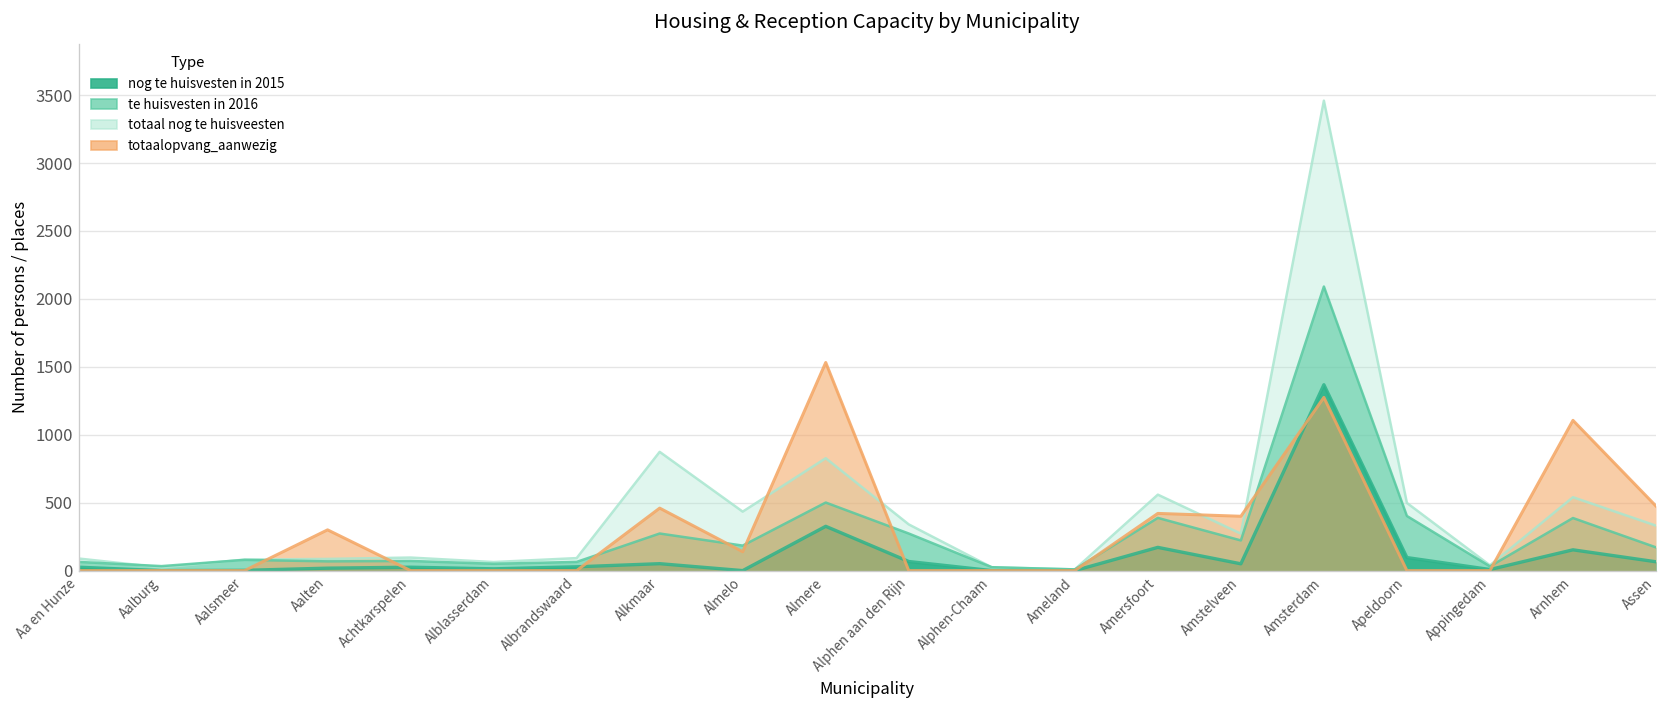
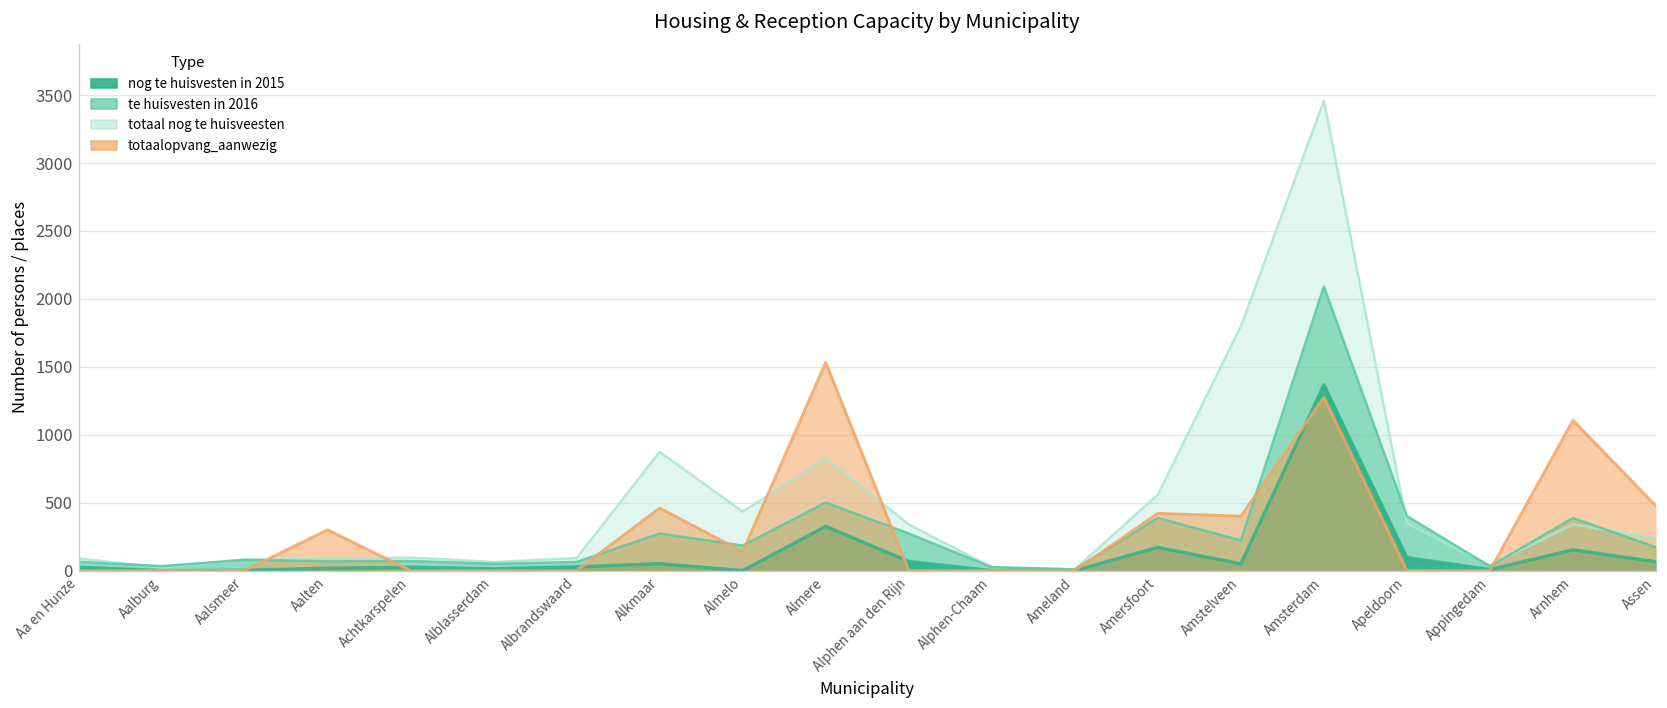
totaal nog te huisveesten, Amstelveen: 270 -> 1800
totaal nog te huisveesten, Apeldoorn: 500 -> 350
totaal nog te huisveesten, Arnhem: 540 -> 340
totaal nog te huisveesten, Assen: 330 -> 240
